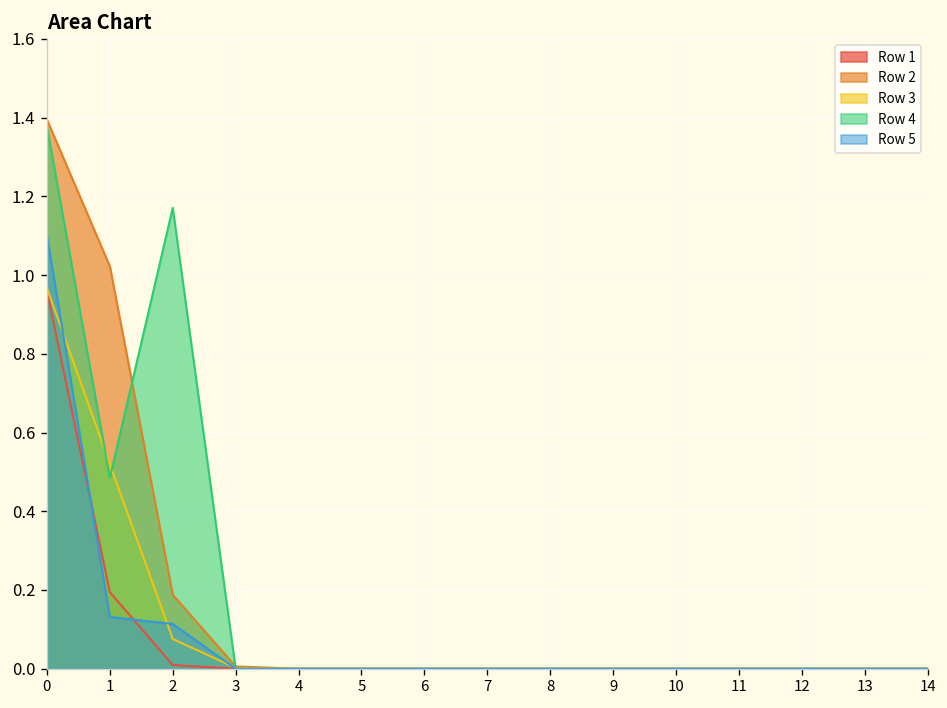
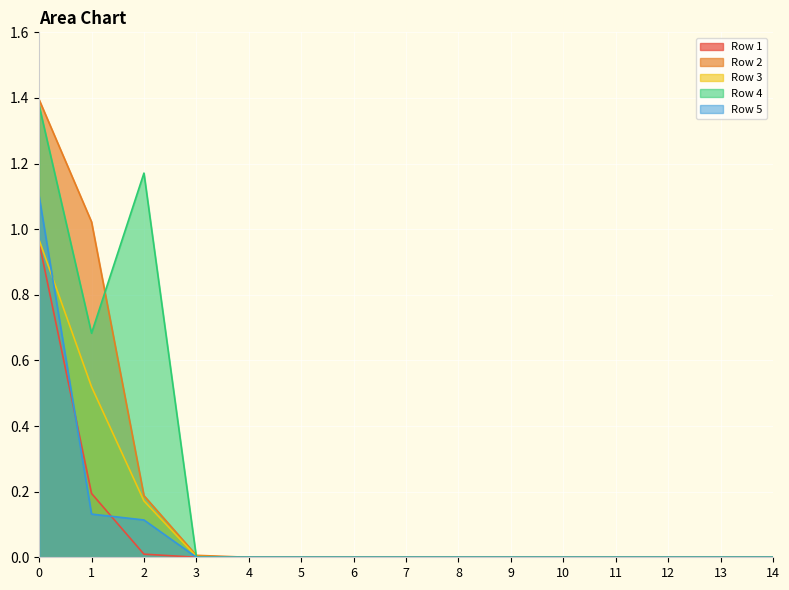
Row 4, 1: 0.48 -> 0.68
Row 3, 2: 0.08 -> 0.17
